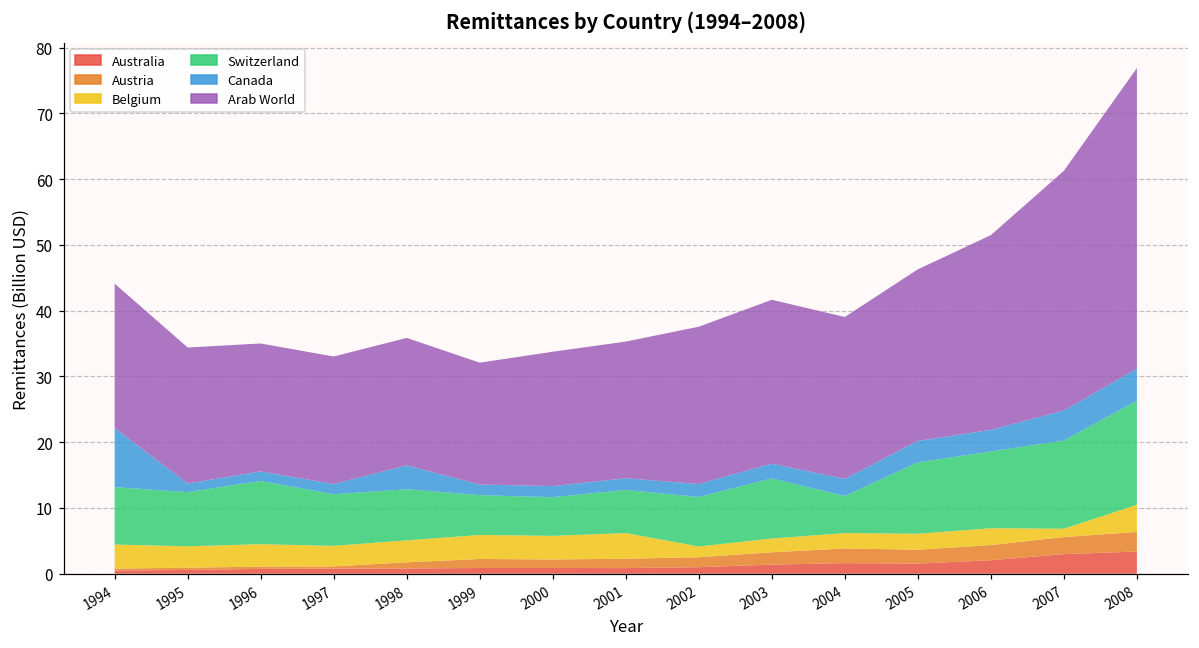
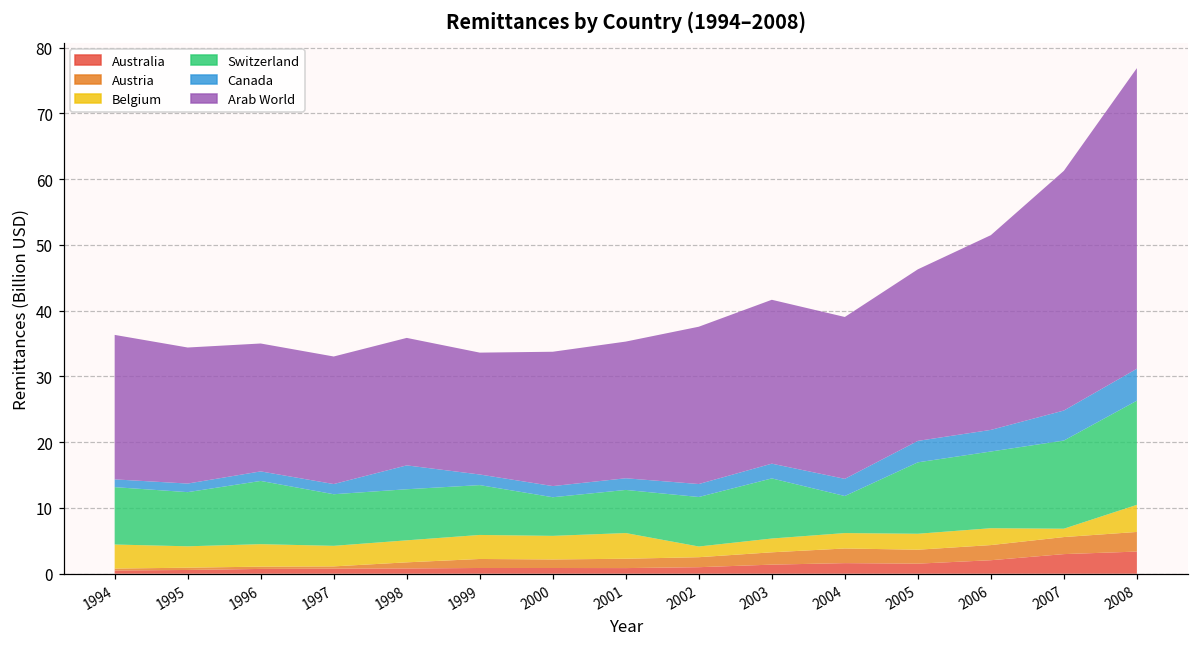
Canada, 1994: 9 -> 1
Switzerland, 1999: 6 -> 8
